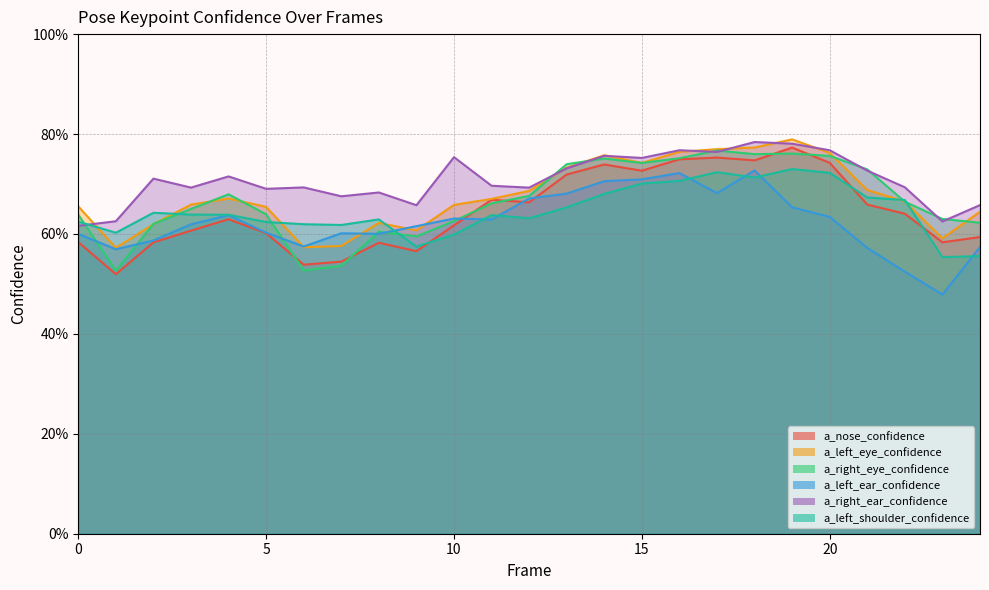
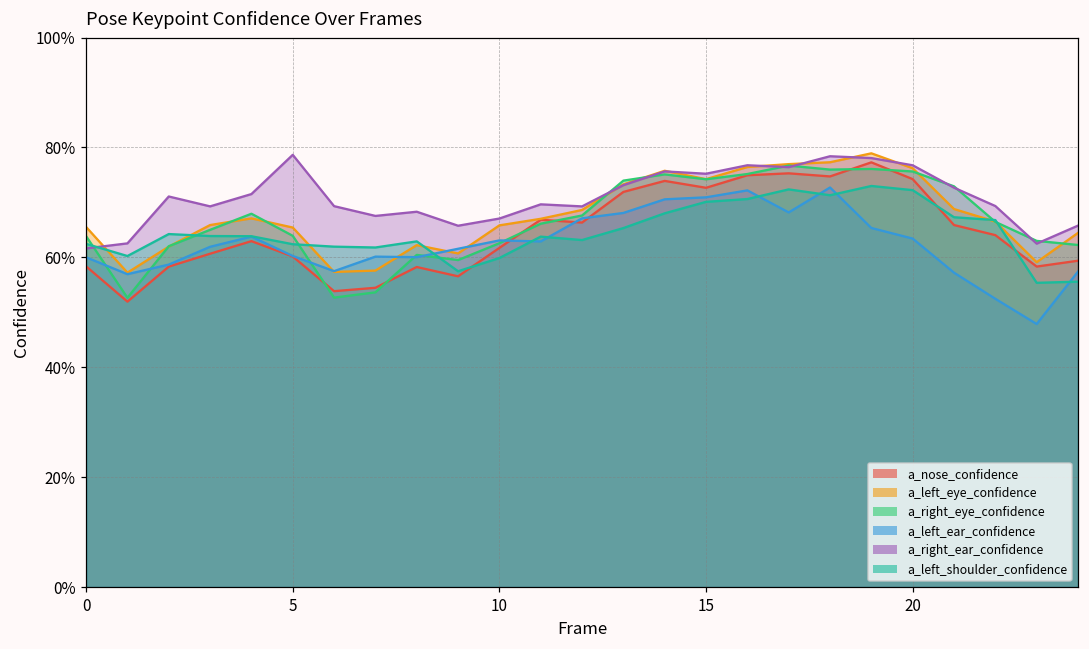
a_right_ear_confidence, 5: 69% -> 79%
a_right_ear_confidence, 10: 75% -> 67%
